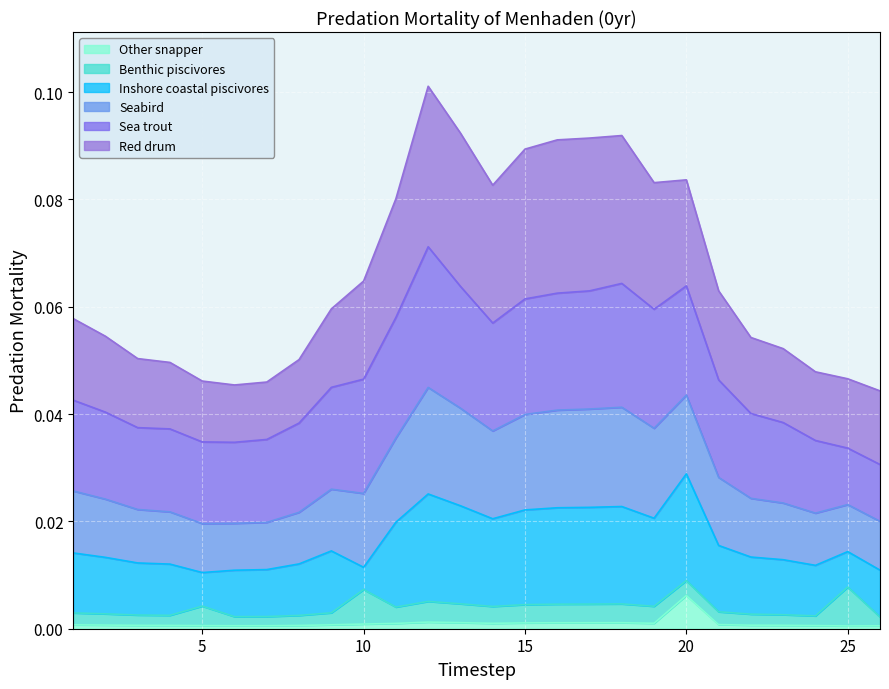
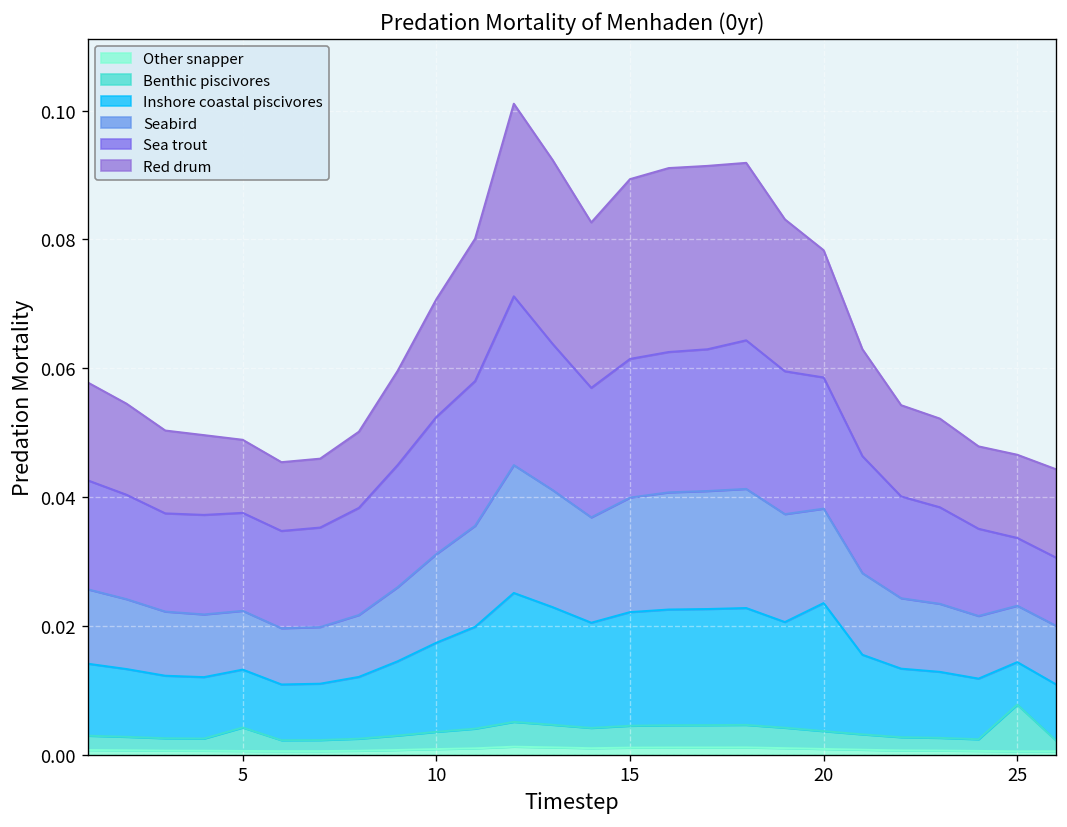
Inshore coastal piscivores, 5: 0.006 -> 0.009
Benthic piscivores, 10: 0.006 -> 0.003
Inshore coastal piscivores, 10: 0.004 -> 0.014
Other snapper, 20: 0.006 -> 0.001
